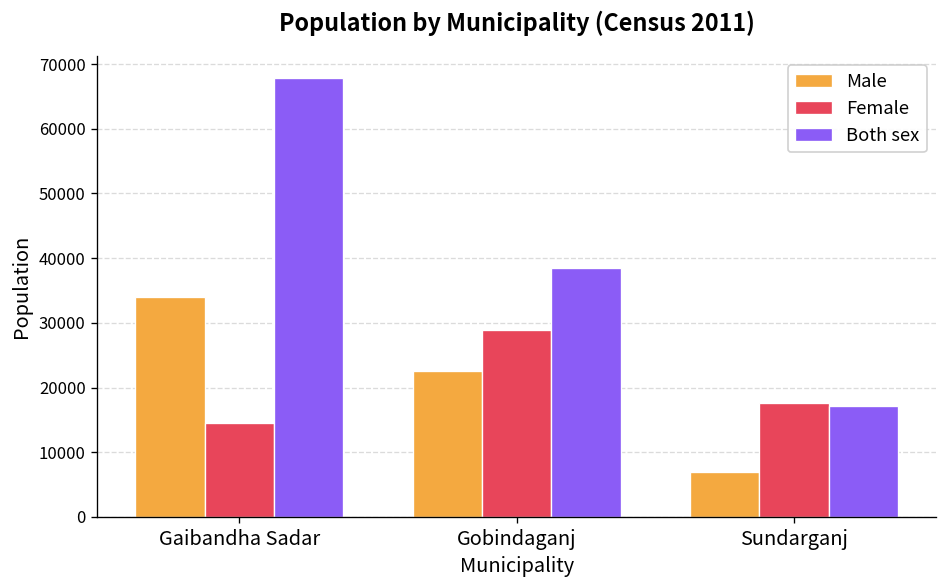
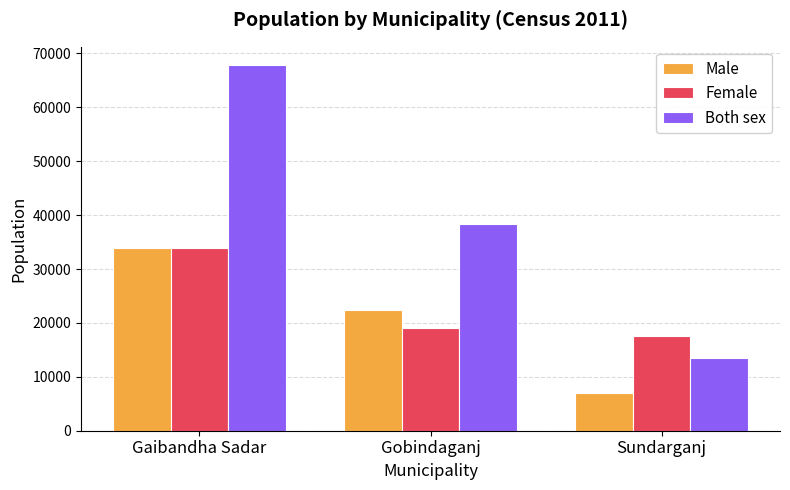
Female, Gaibandha Sadar: 14000 -> 34000
Female, Gobindaganj: 29000 -> 19000
Both sex, Sundarganj: 17000 -> 14000
